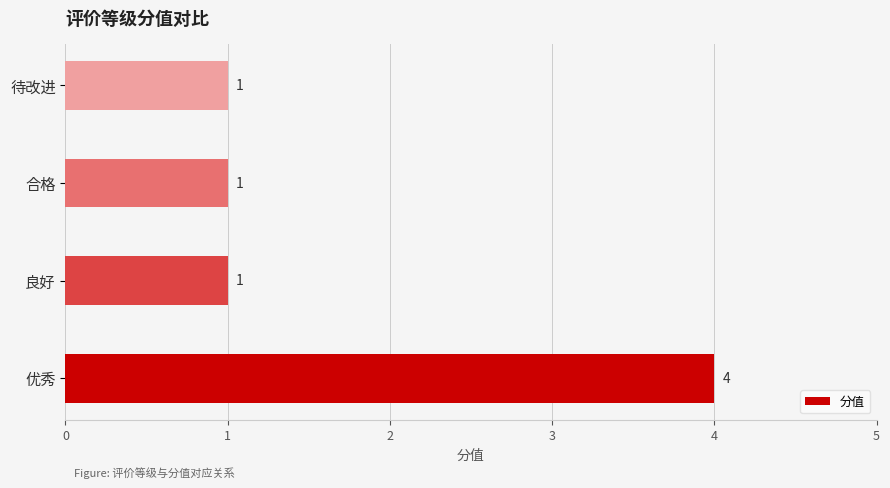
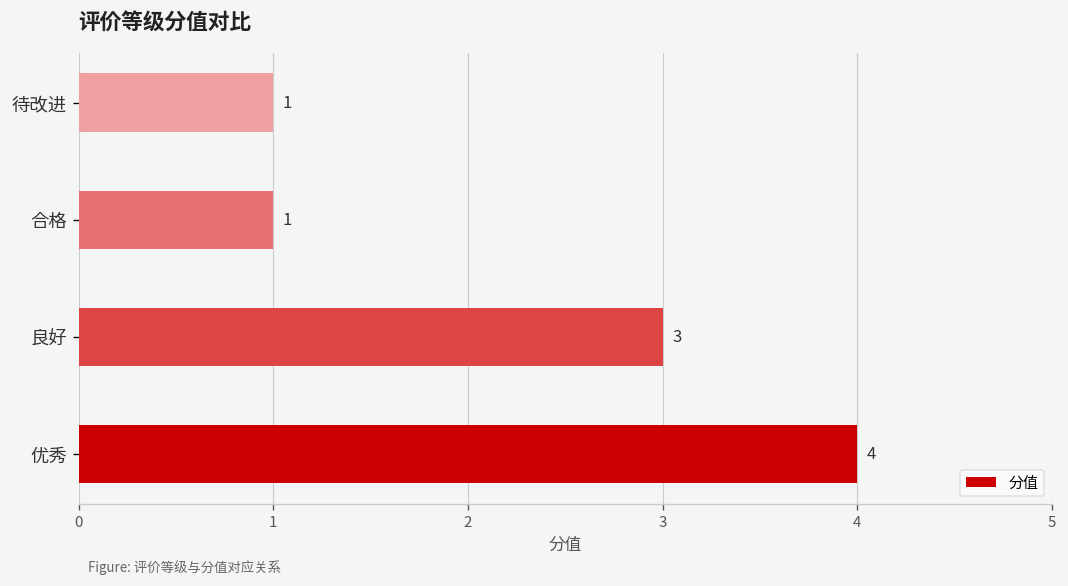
良好: 1 -> 3
